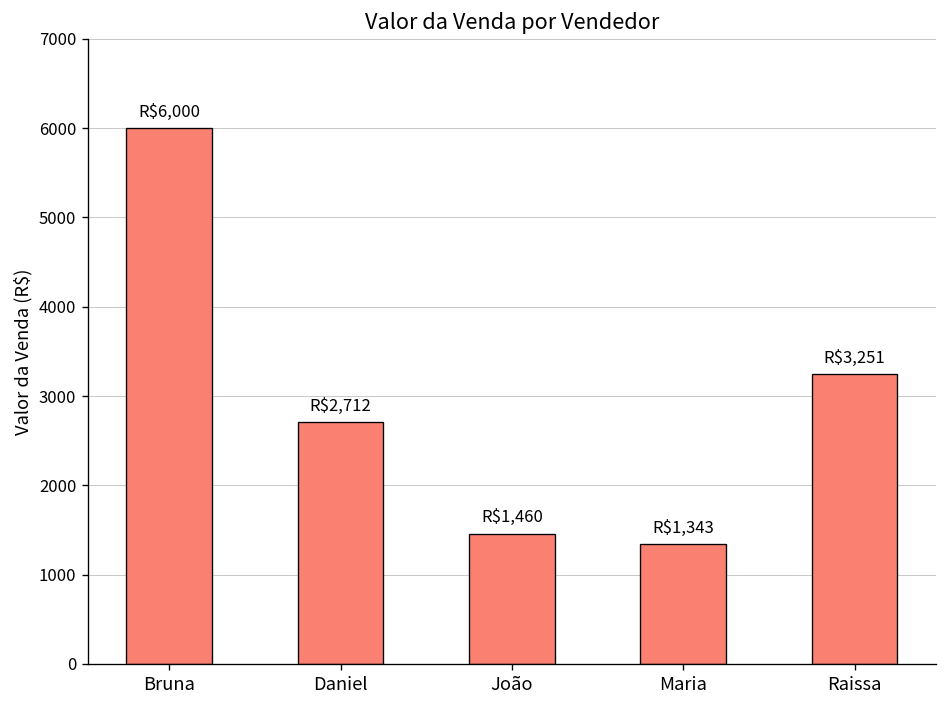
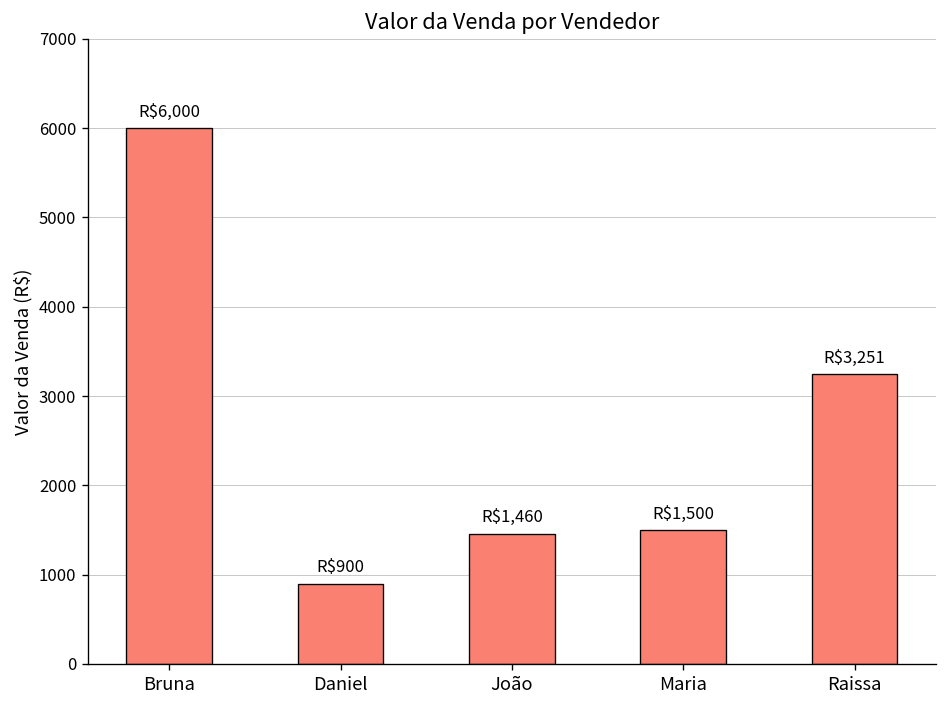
Daniel: $2,712 -> $900
Maria: $1,343 -> $1,500
